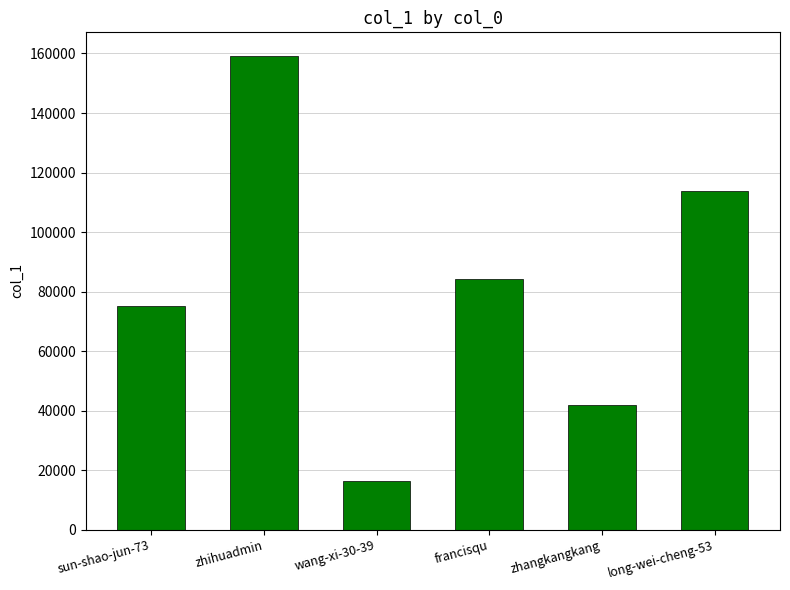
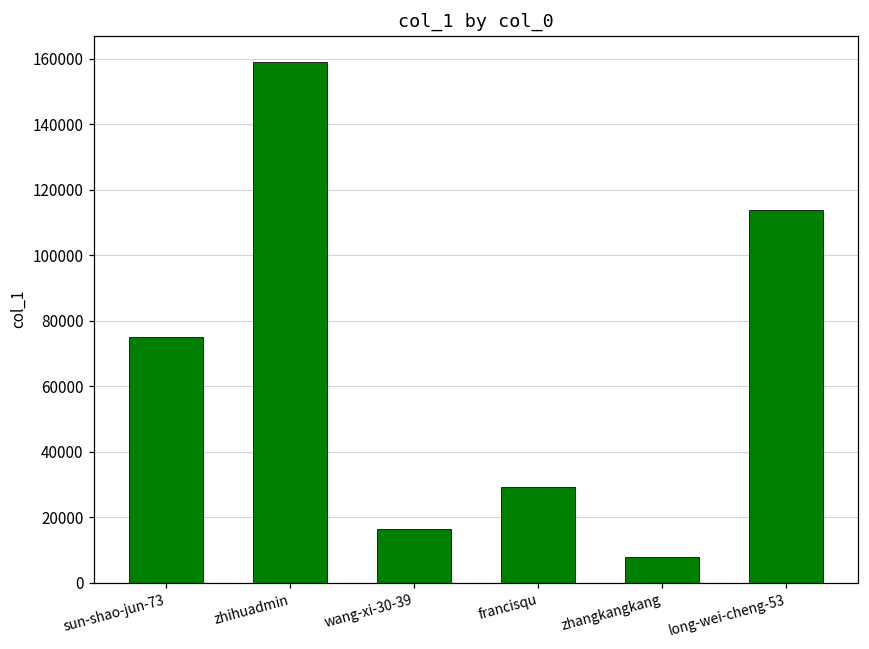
francisqu: 84000 -> 29000
zhangkangkang: 42000 -> 8000
